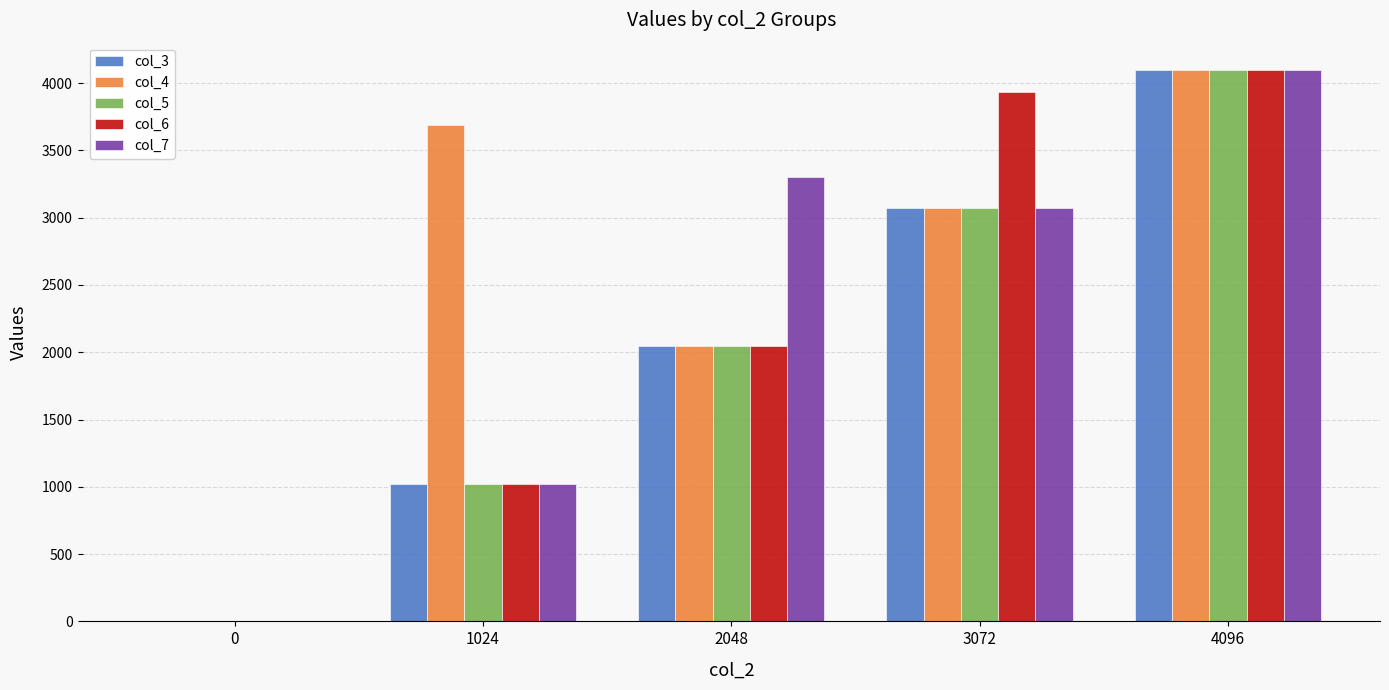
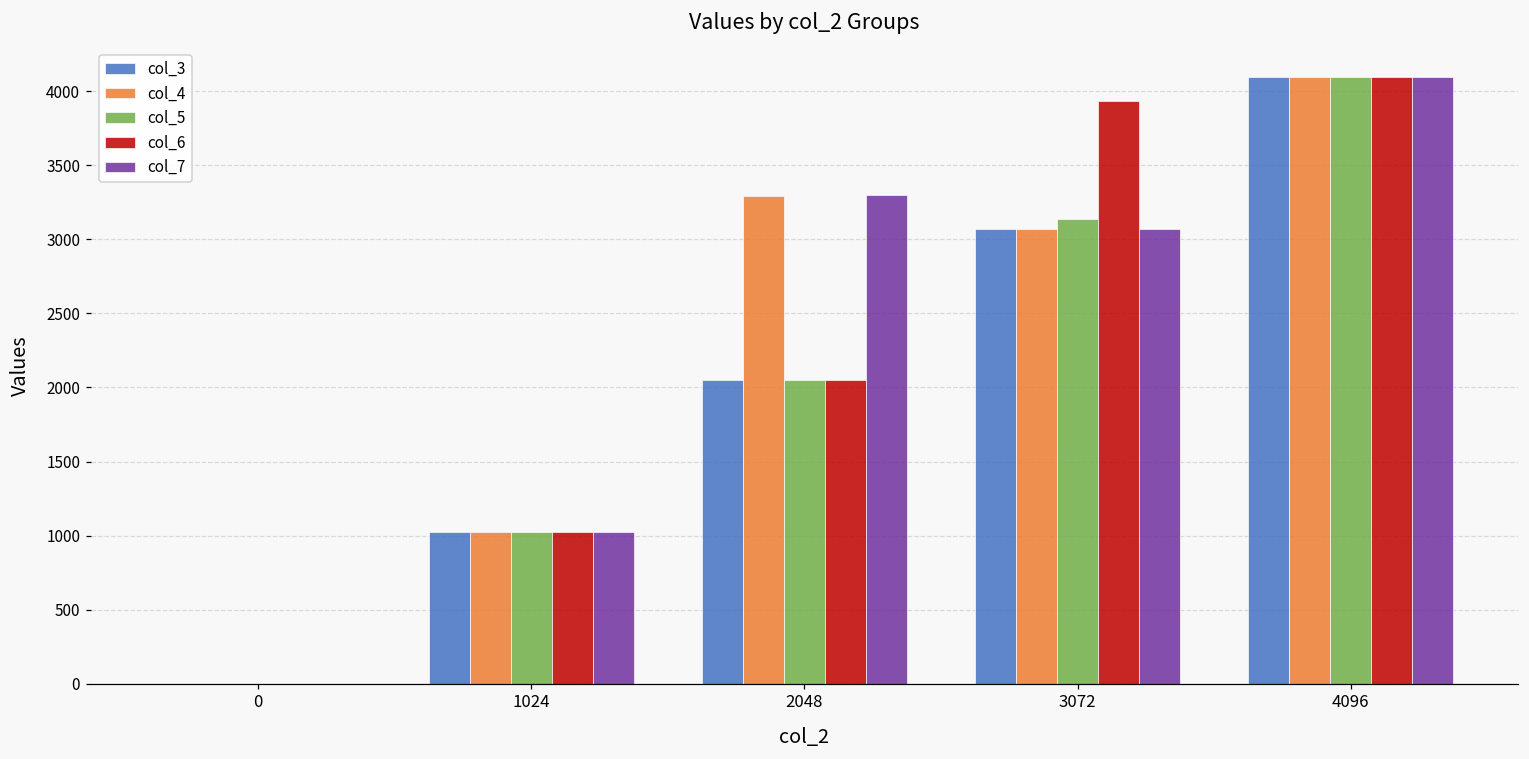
col_4, 1024: 3690 -> 1020
col_4, 2048: 2050 -> 3290
col_5, 3072: 3070 -> 3140
